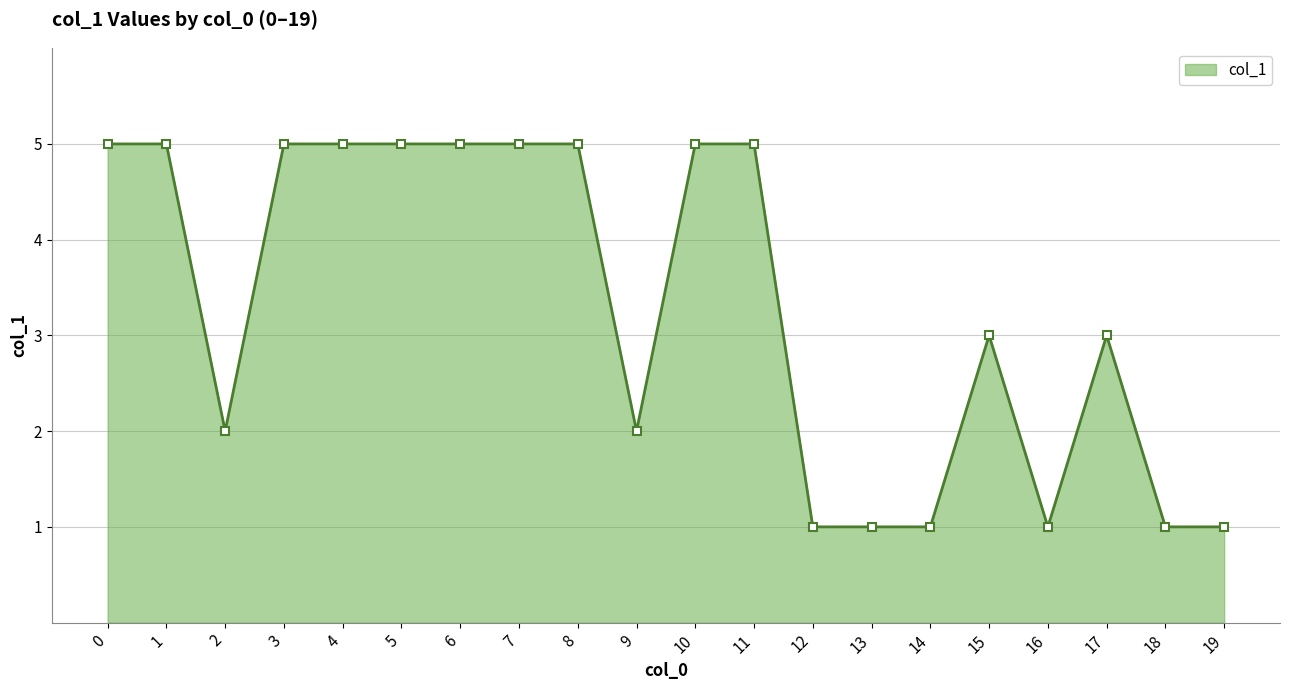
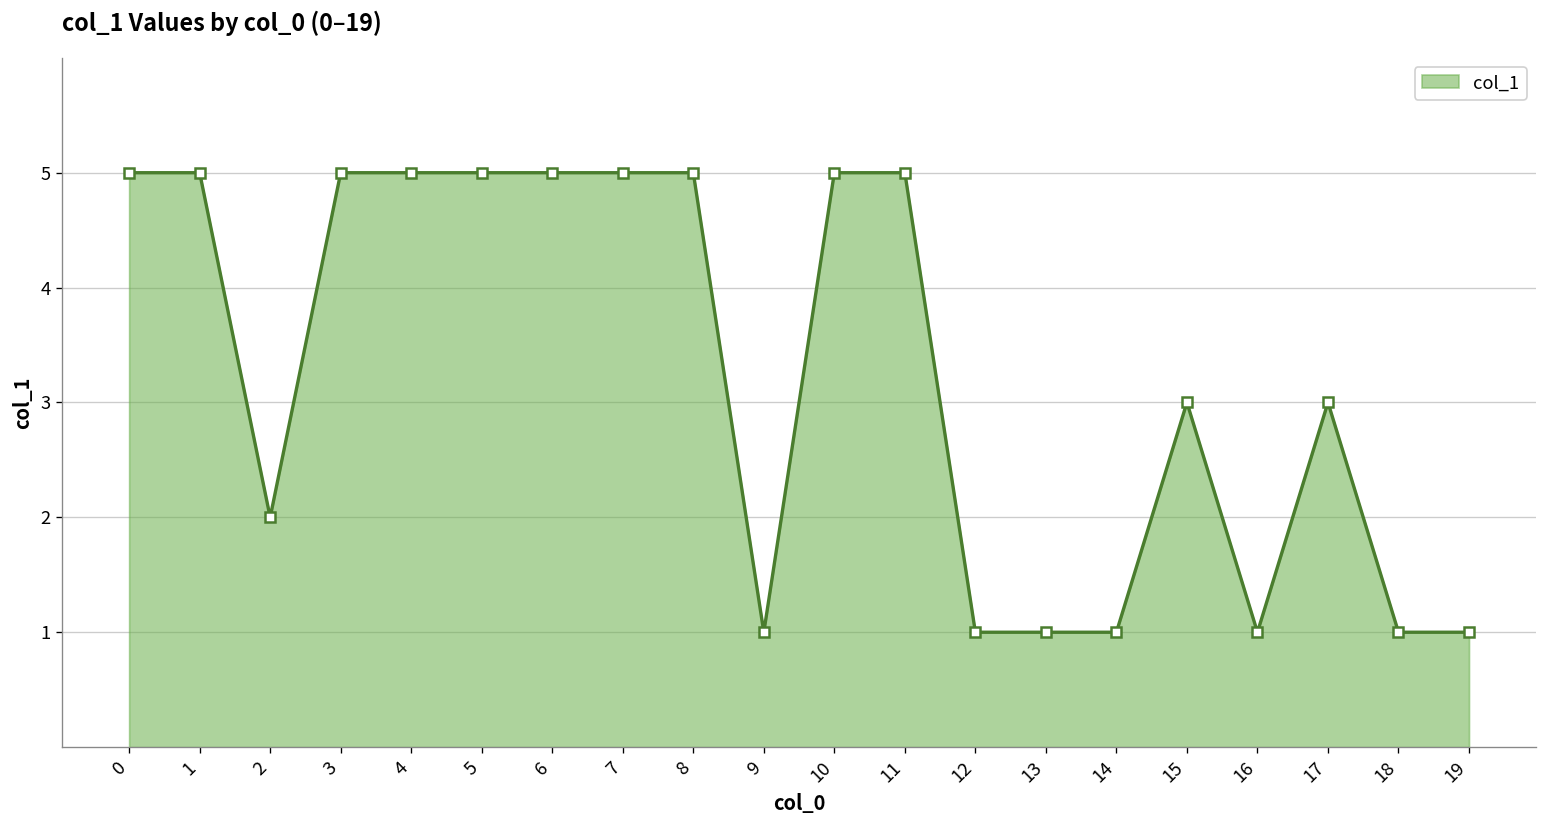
9: 2 -> 1
